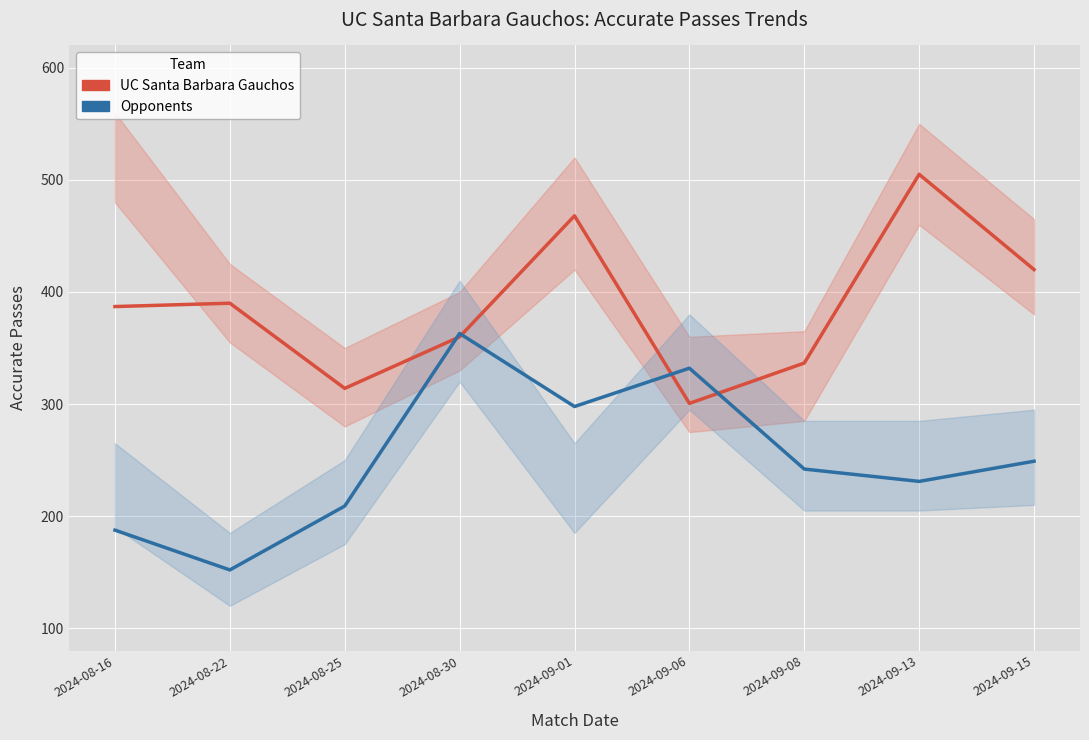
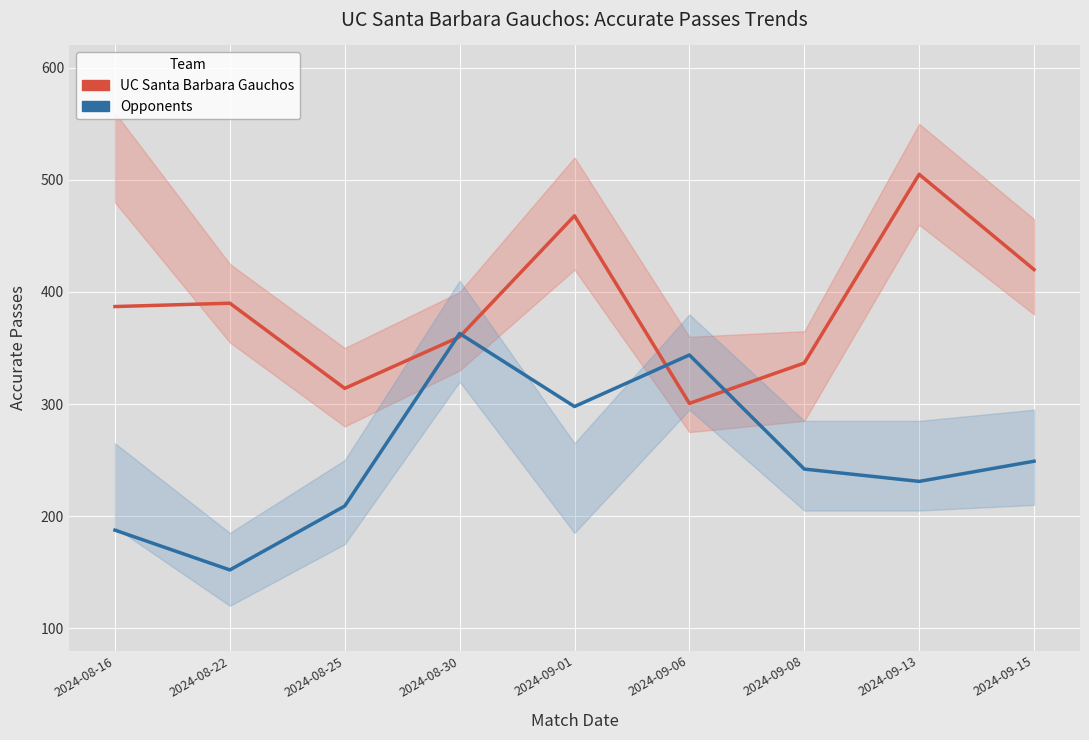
Opponents, 2024-09-06: 332 -> 344
